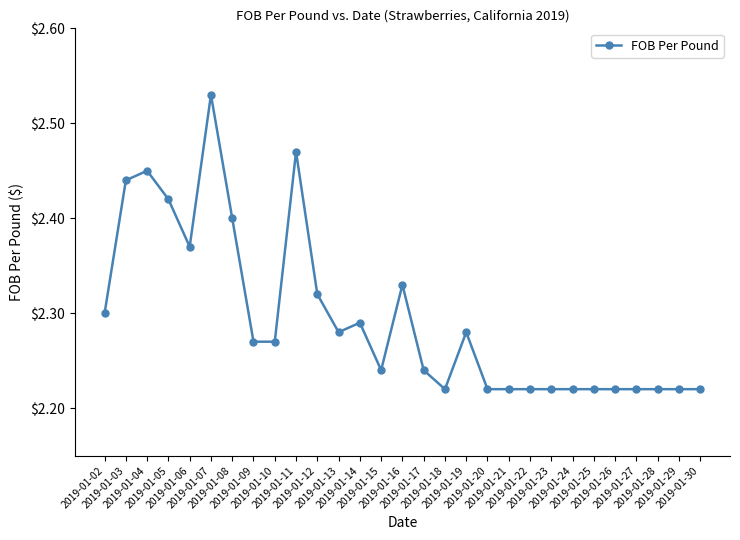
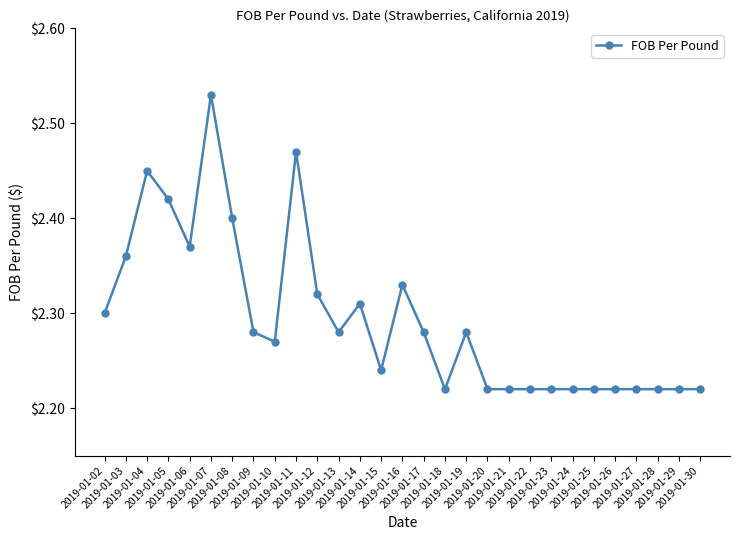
2019-01-03: $2.44 -> $2.36
2019-01-09: $2.27 -> $2.28
2019-01-14: $2.29 -> $2.31
2019-01-17: $2.24 -> $2.28
